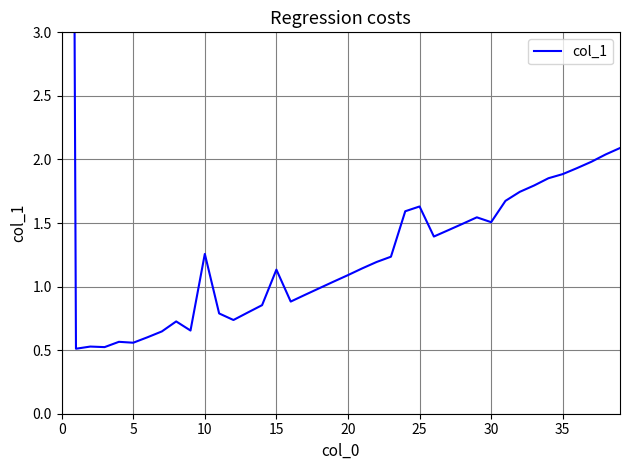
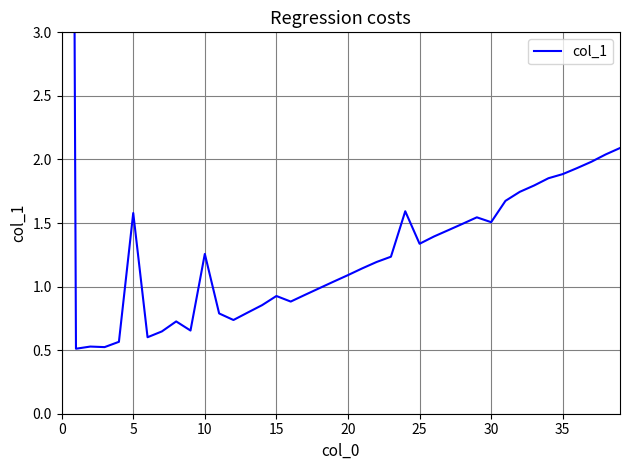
5: 0.56 -> 1.58
15: 1.13 -> 0.93
25: 1.63 -> 1.34
